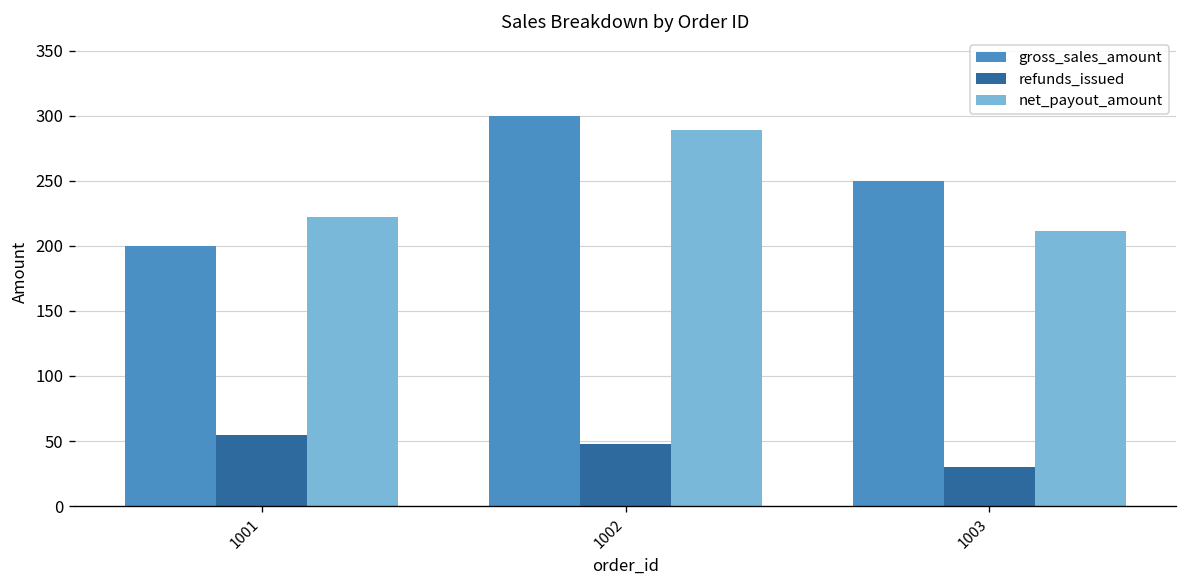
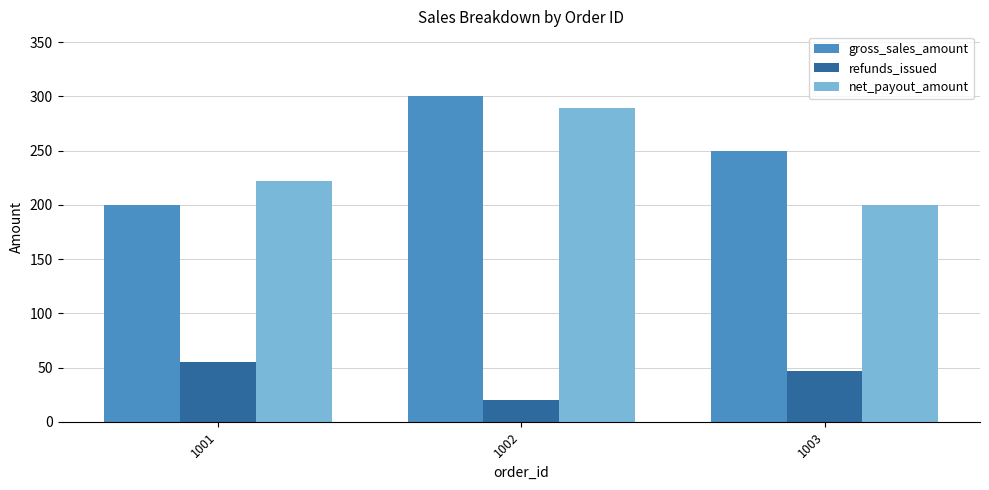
refunds_issued, 1002: 48 -> 20
refunds_issued, 1003: 30 -> 47
net_payout_amount, 1003: 211 -> 200
